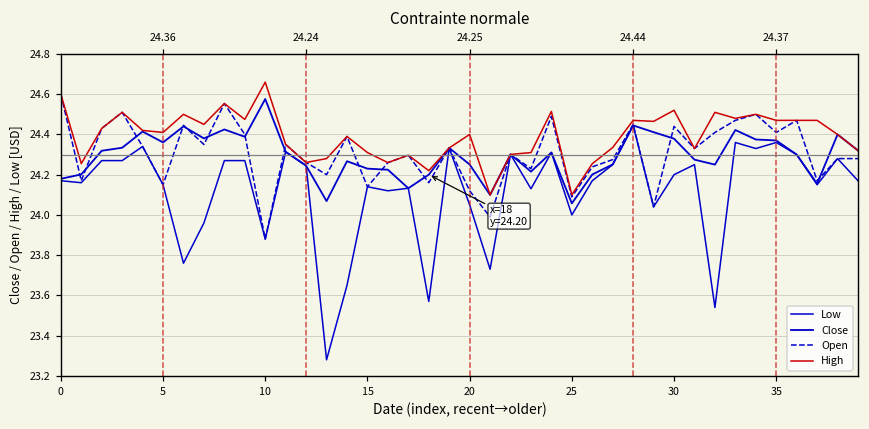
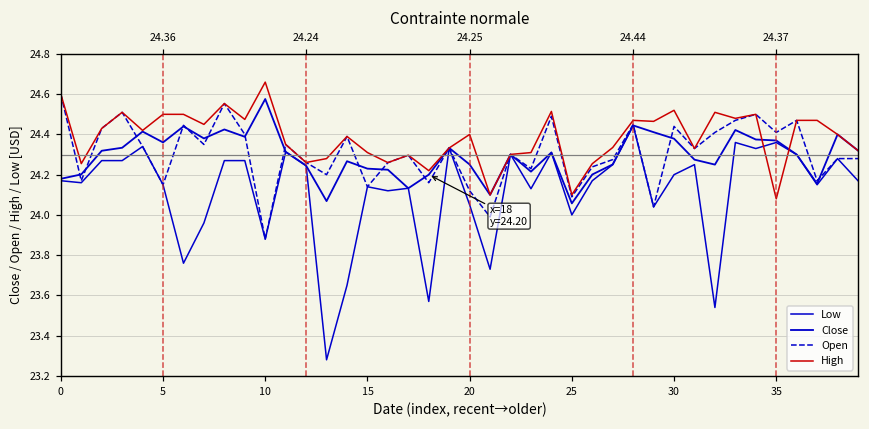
High, 5: 24.41 -> 24.50
High, 35: 24.47 -> 24.08
